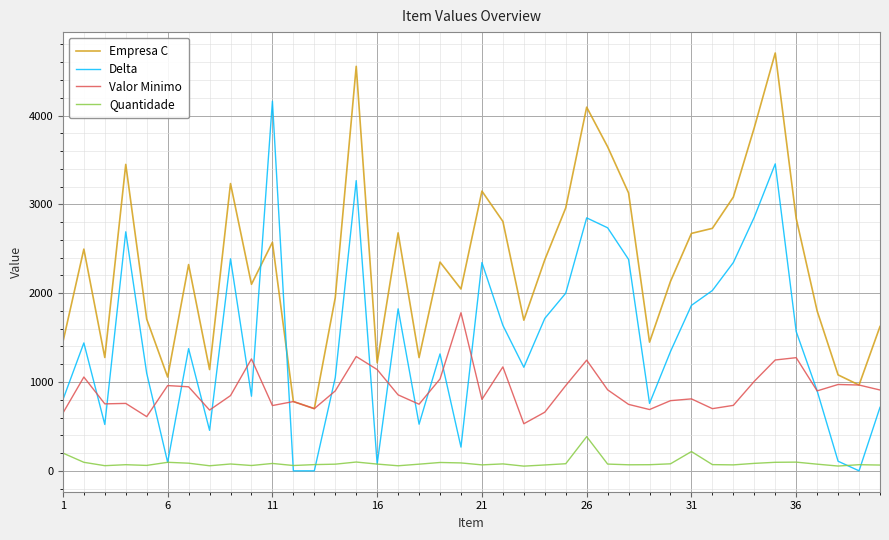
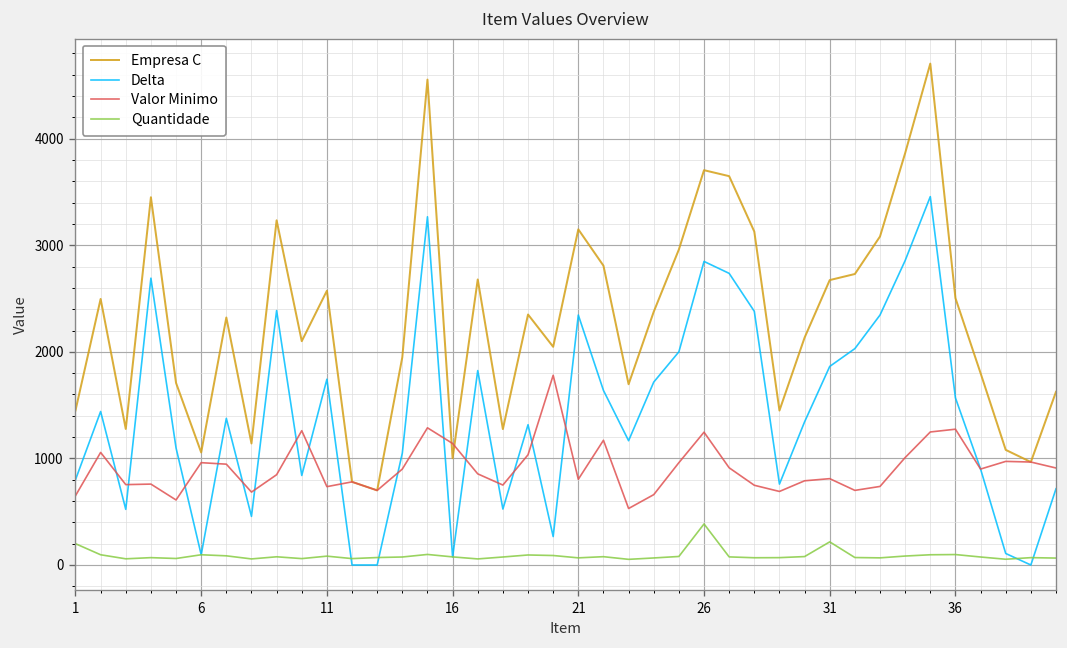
Delta, 11: 4200 -> 1700
Empresa C, 16: 1200 -> 1000
Empresa C, 26: 4100 -> 3700
Empresa C, 36: 2800 -> 2500
